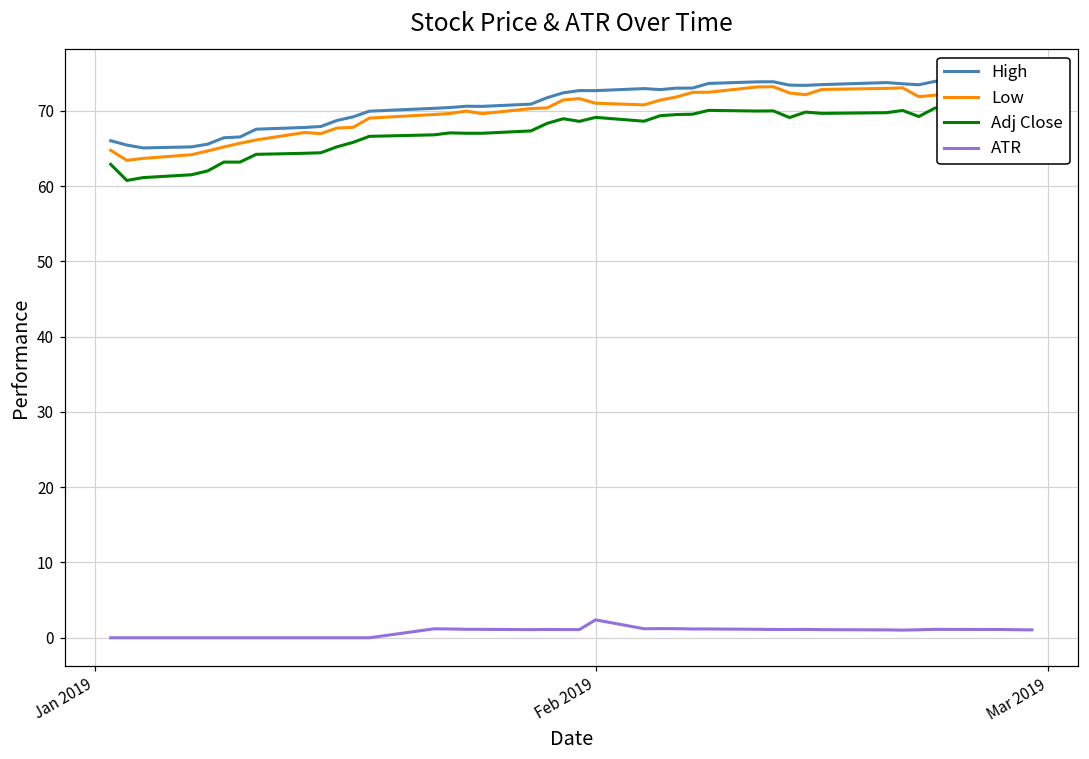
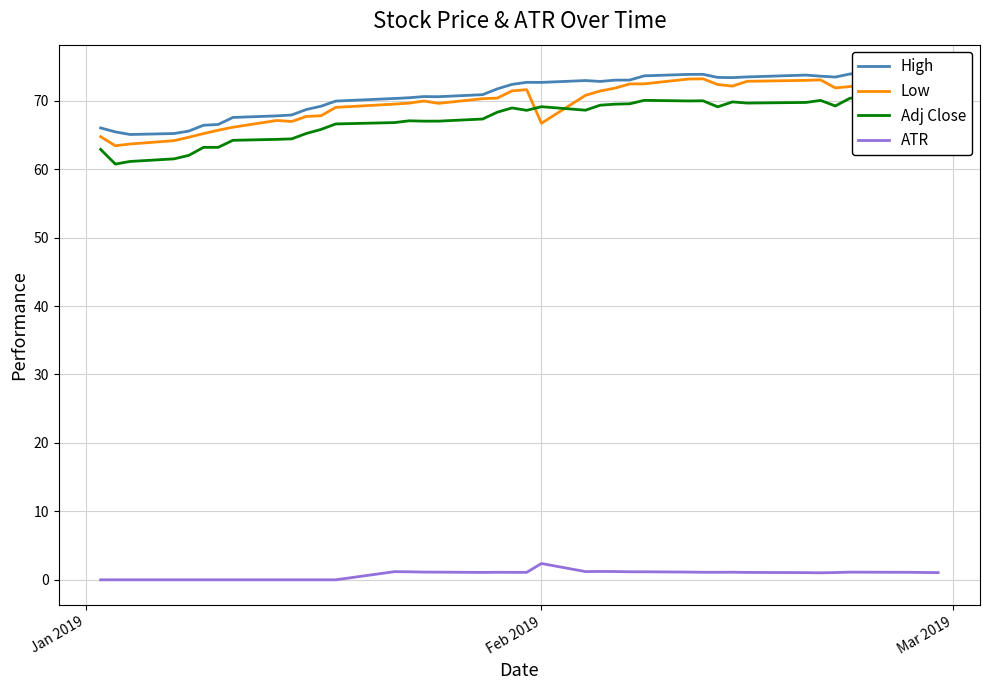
Low, Feb 2019: 71 -> 67
